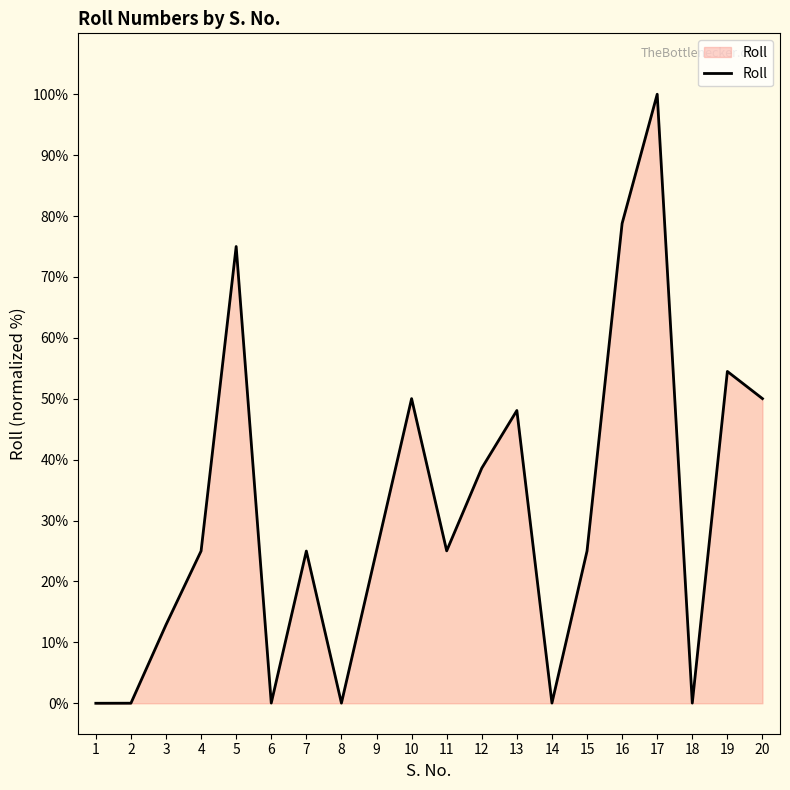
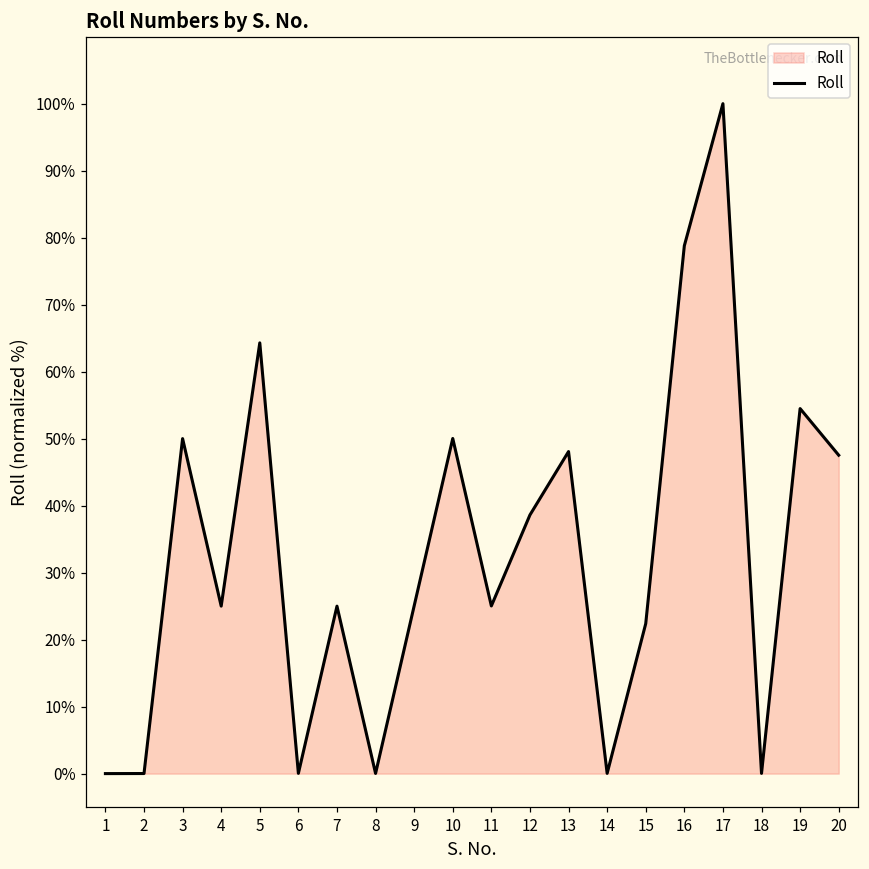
3: 13% -> 50%
5: 75% -> 64%
15: 25% -> 22%
20: 50% -> 48%
